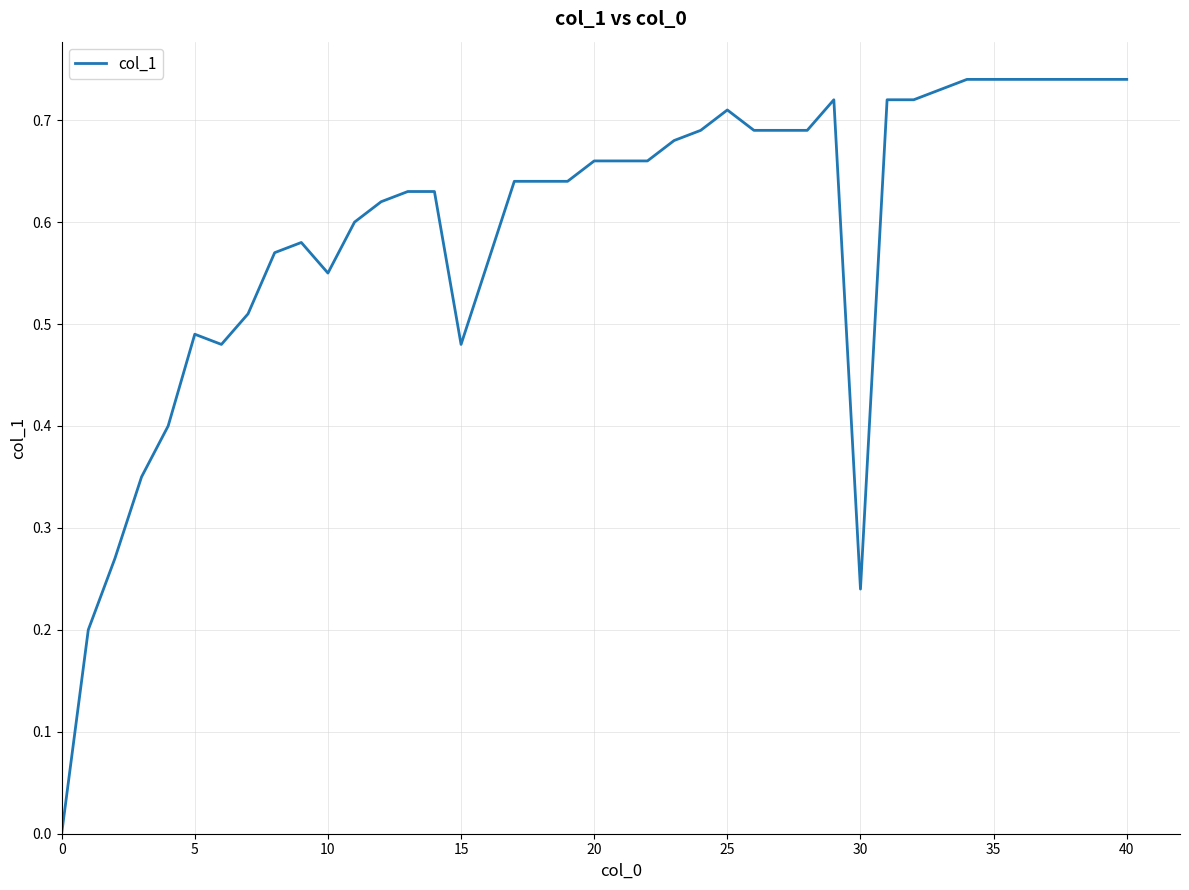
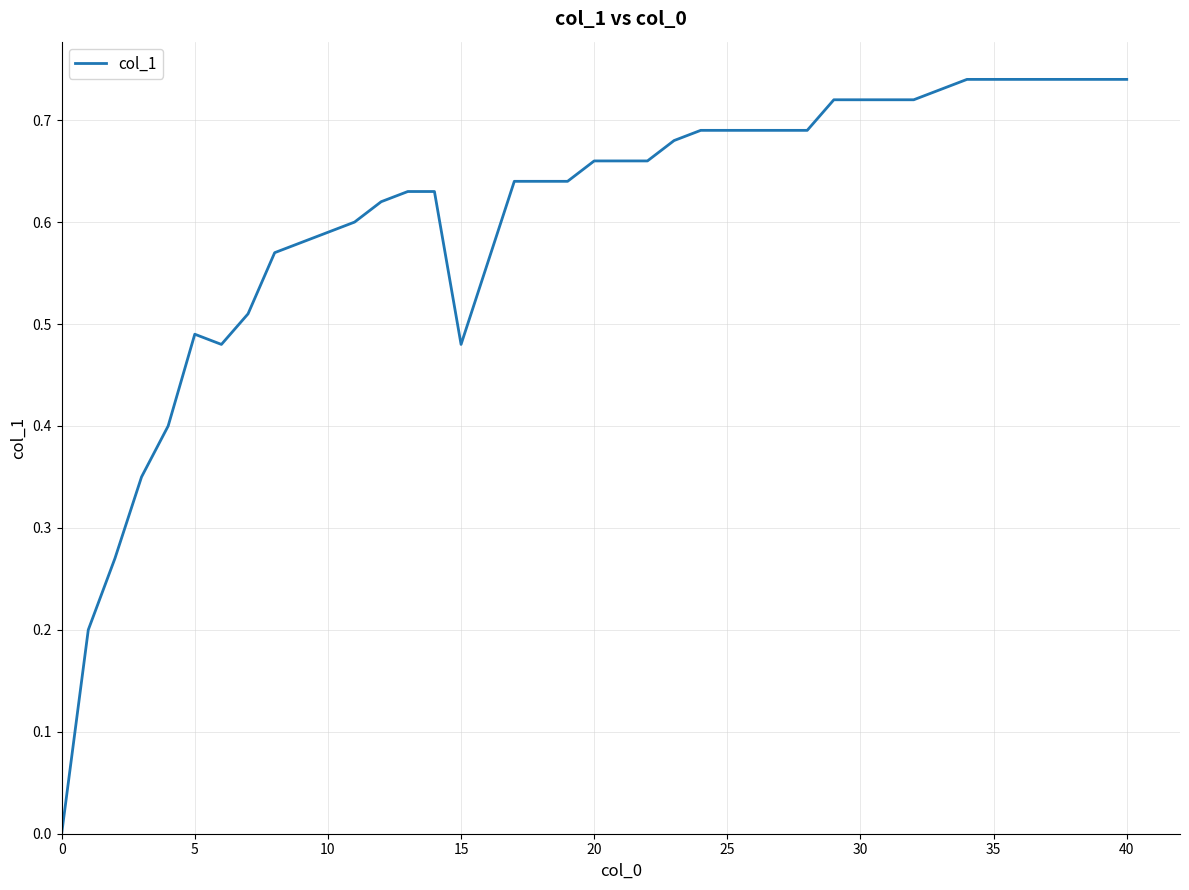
10: 0.55 -> 0.59
25: 0.71 -> 0.69
30: 0.24 -> 0.72
